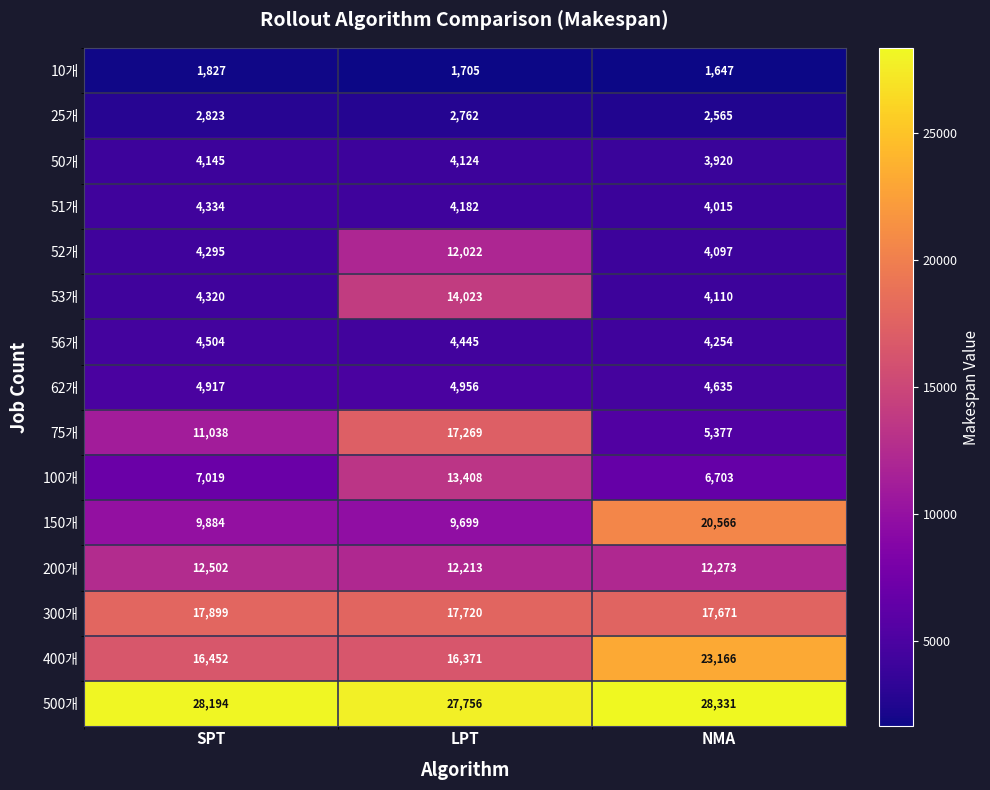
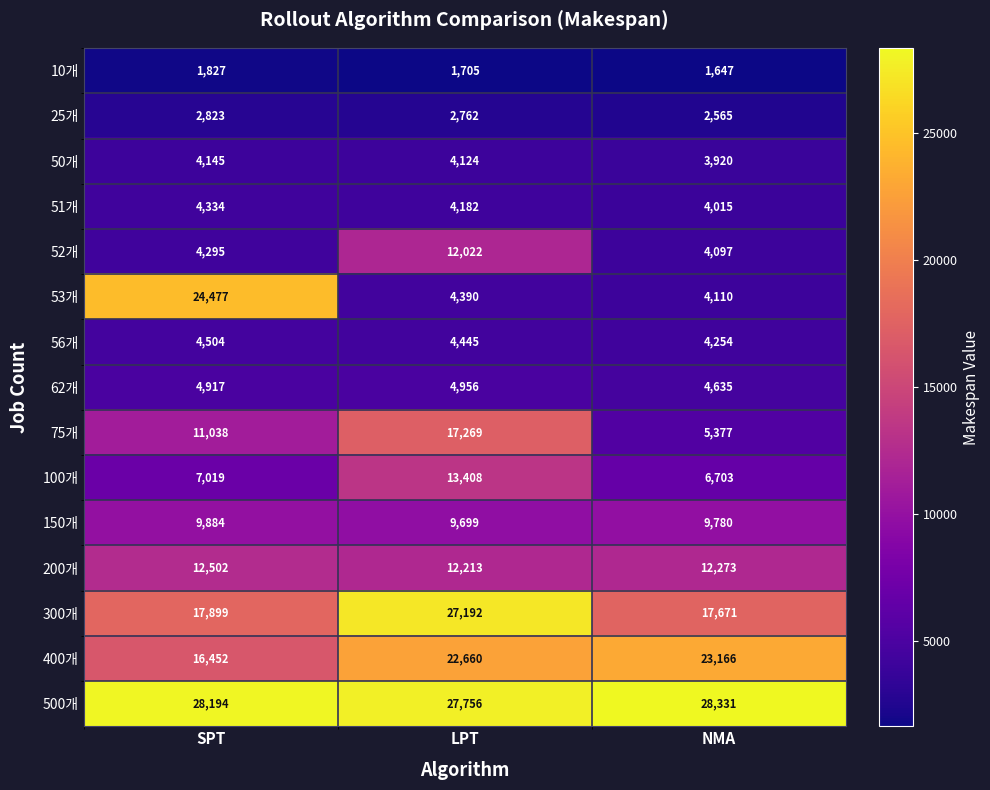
53개, SPT: 4,320 -> 24,477
53개, LPT: 14,023 -> 4,390
150개, NMA: 20,566 -> 9,780
300개, LPT: 17,720 -> 27,192
400개, LPT: 16,371 -> 22,660
